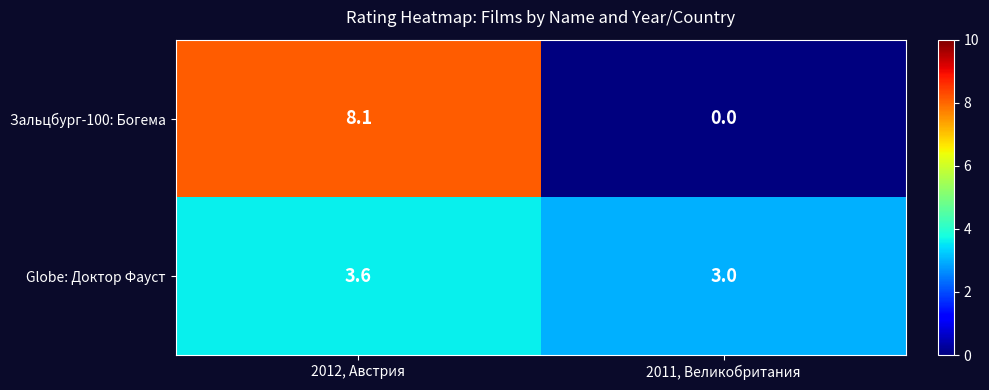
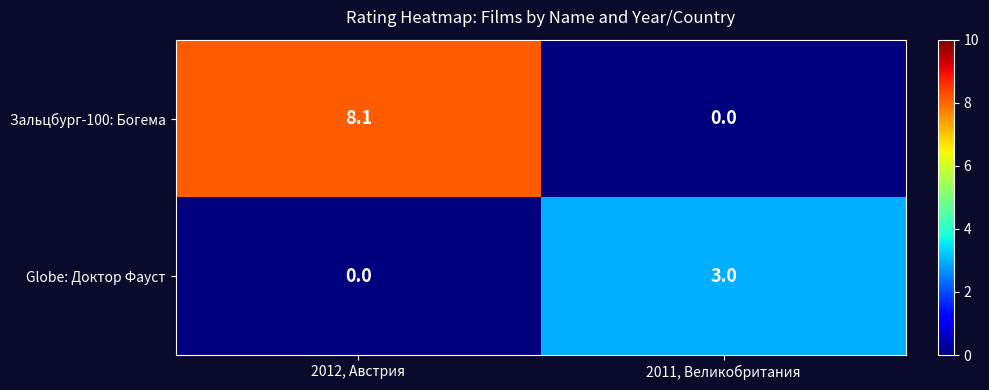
Globe: Доктор Фауст, 2012, Австрия: 3.6 -> 0.0
